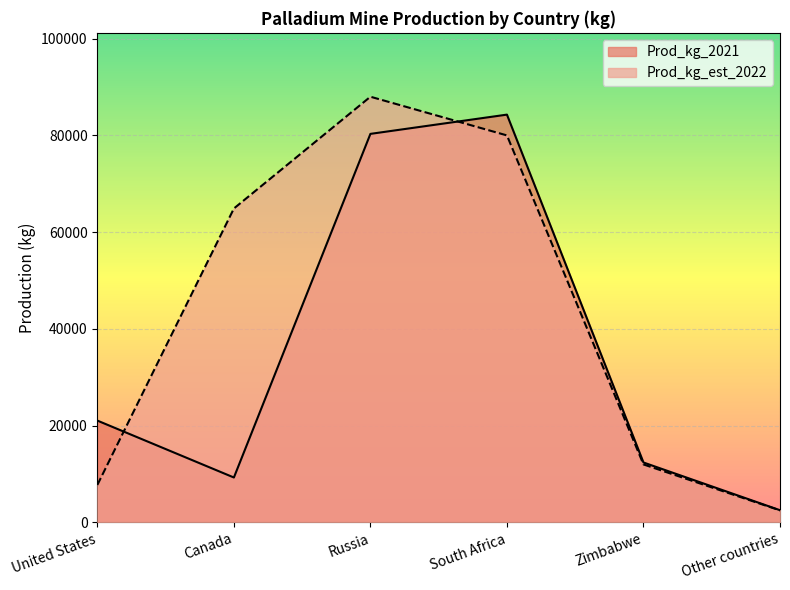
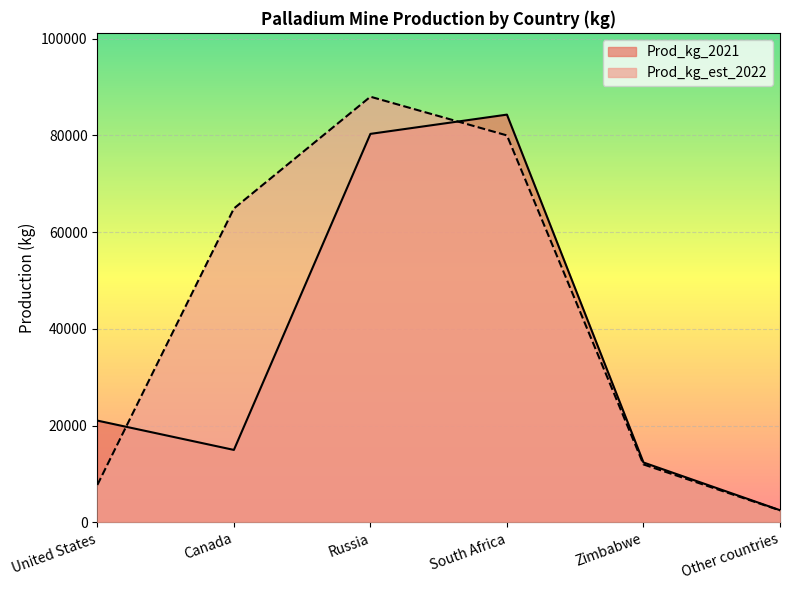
Prod_kg_2021, Canada: 9000 -> 15000
